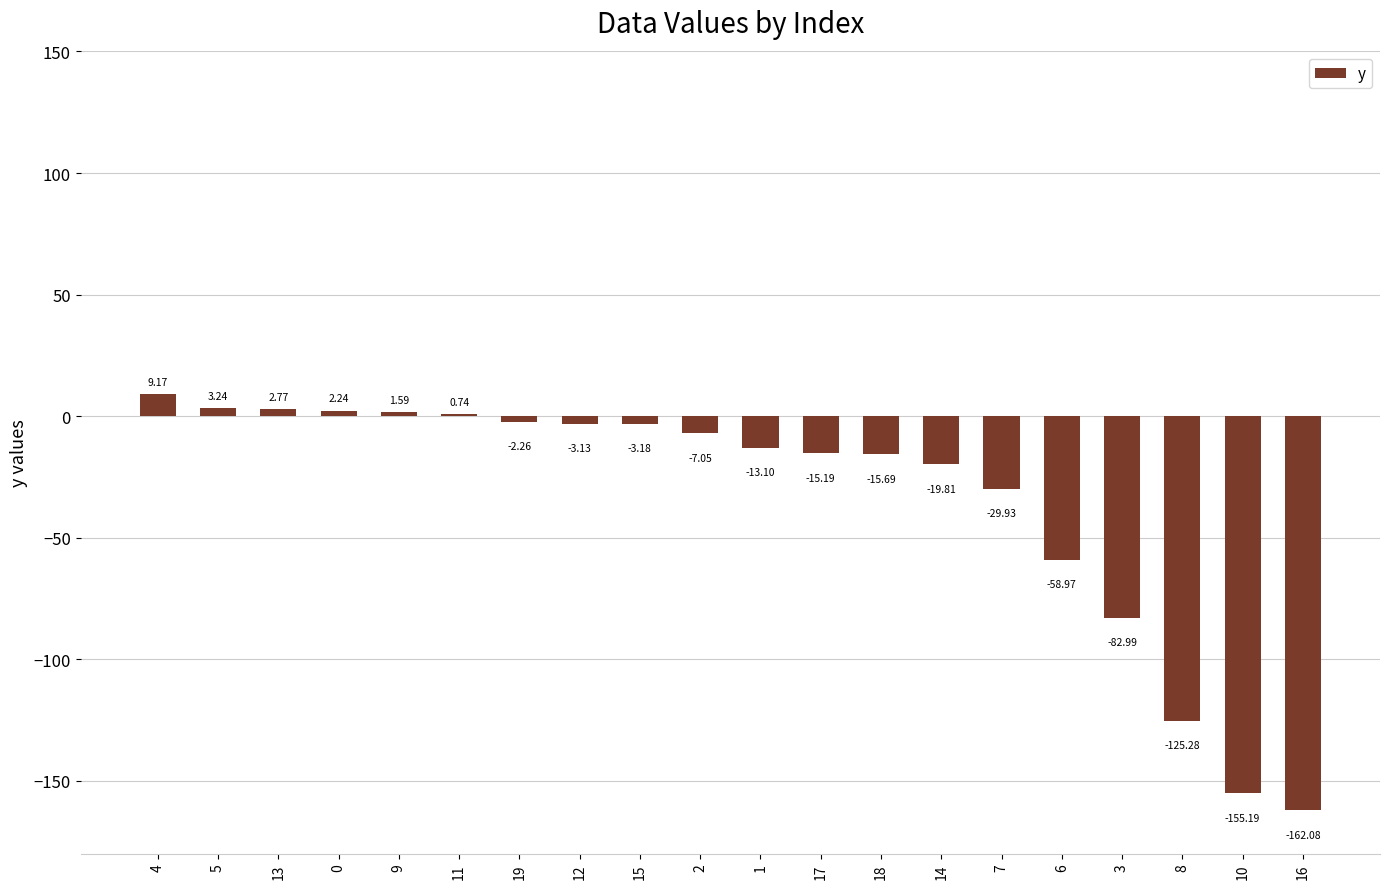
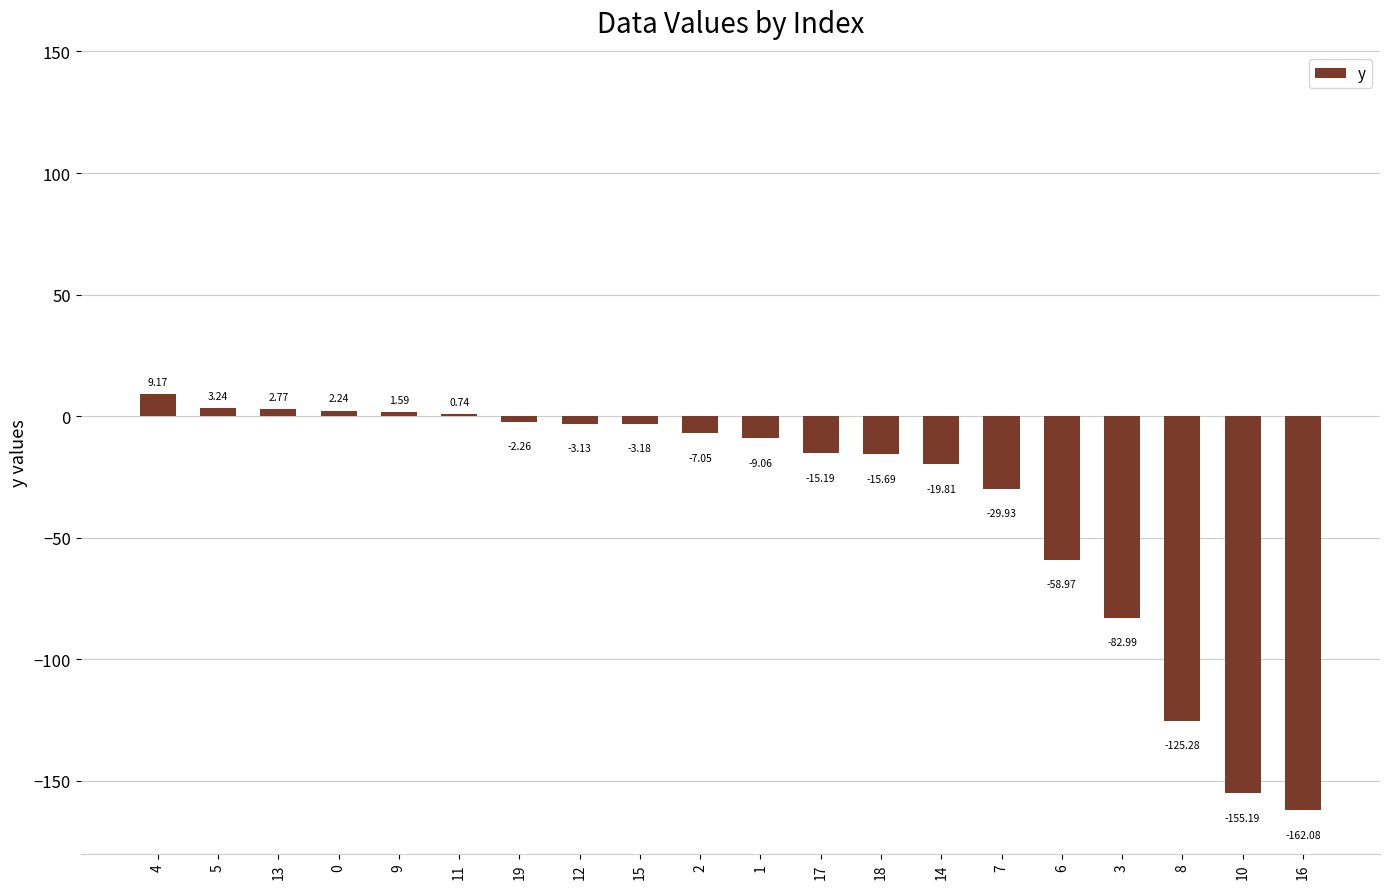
1: -13.10 -> -9.06
